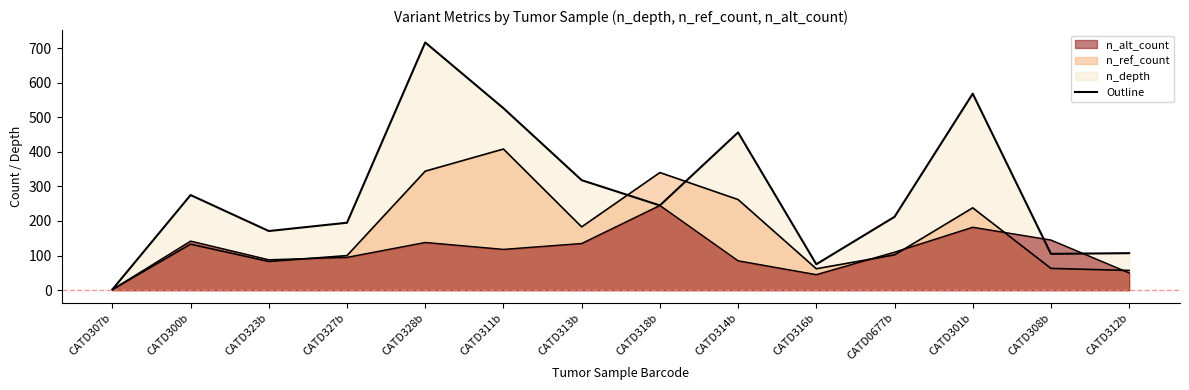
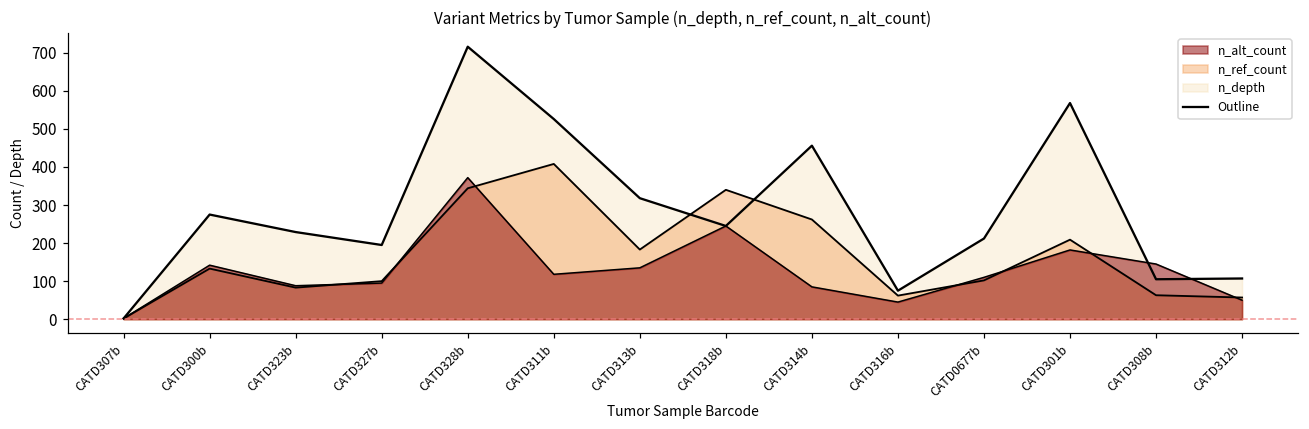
n_depth, CATD323b: 170 -> 230
n_alt_count, CATD328b: 140 -> 370
n_ref_count, CATD301b: 240 -> 210
